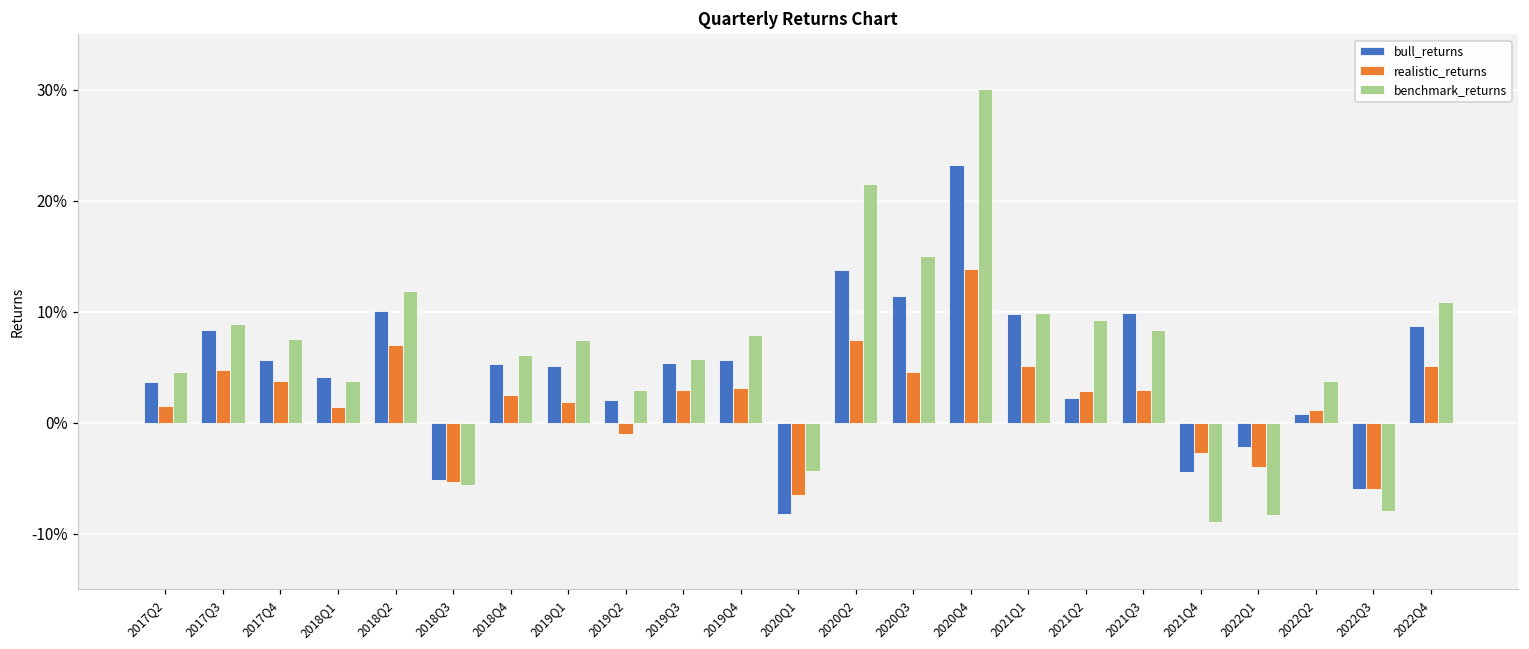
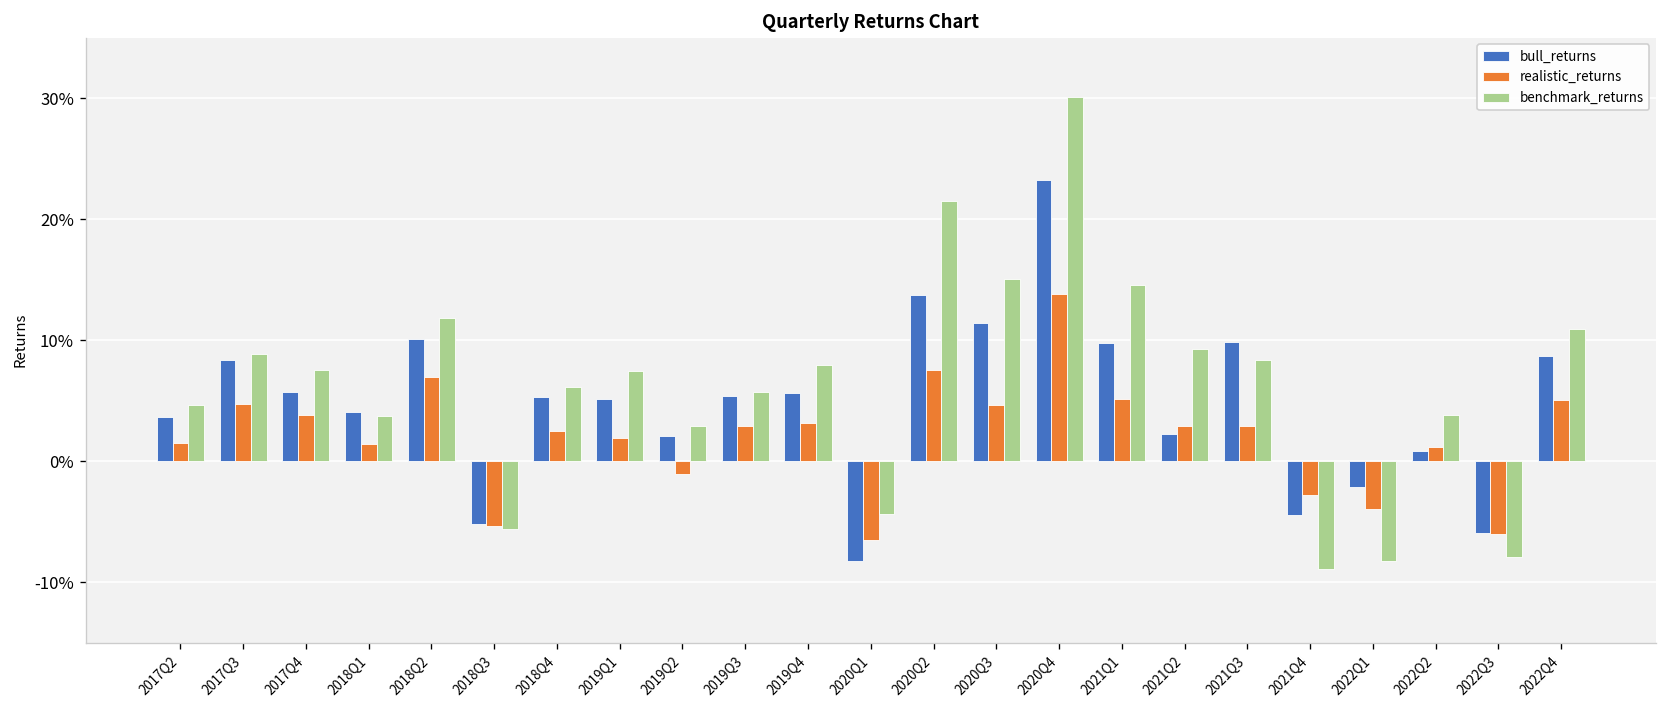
benchmark_returns, 2021Q1: 9.9% -> 14.5%
